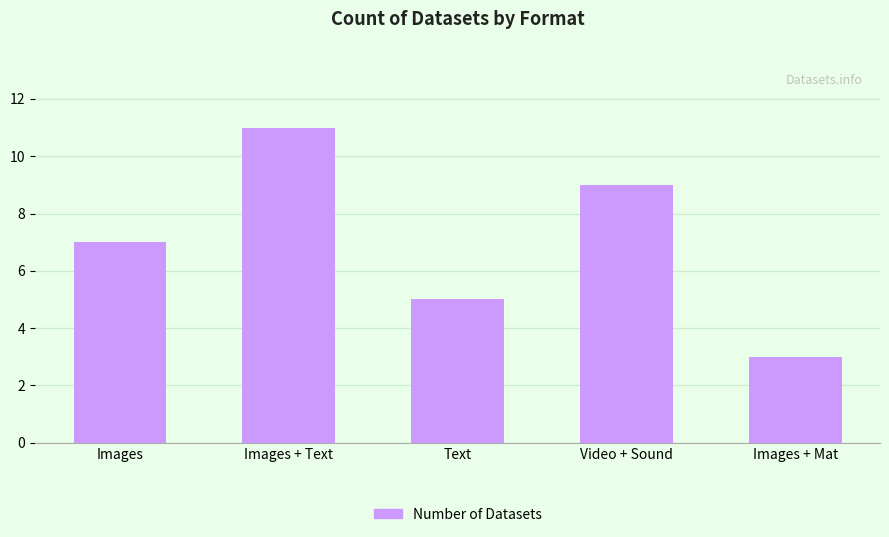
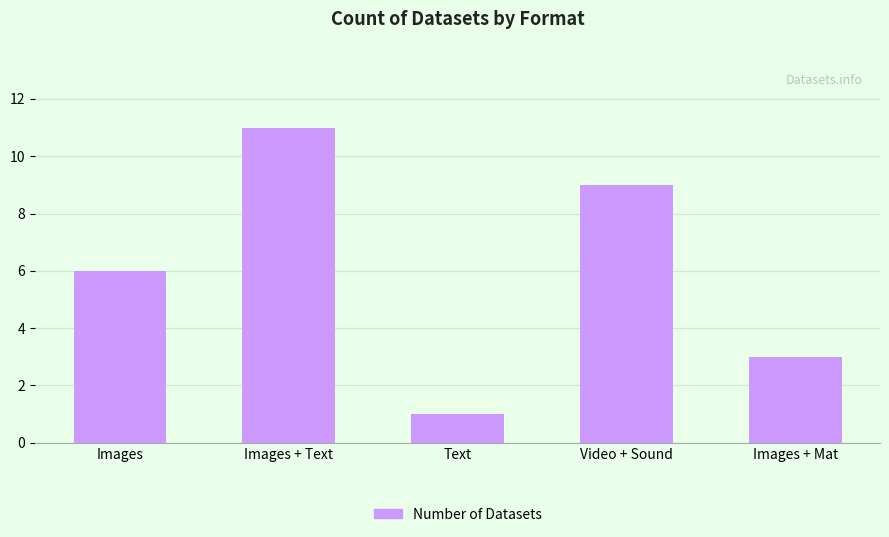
Images: 7 -> 6
Text: 5 -> 1
